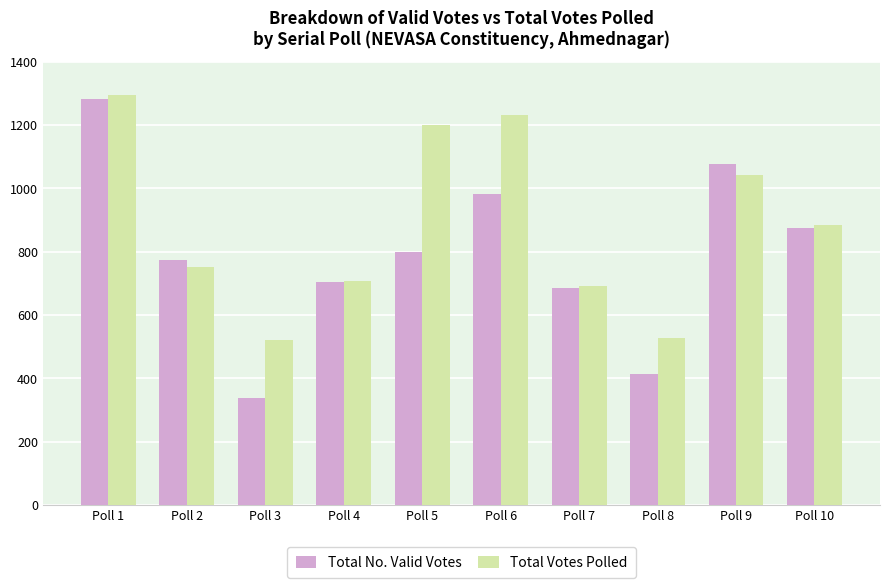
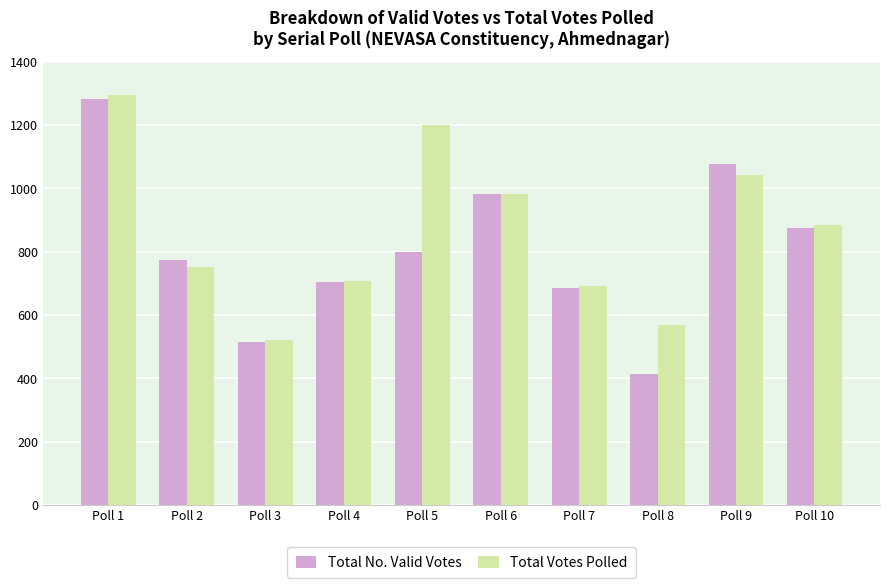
Total No. Valid Votes, Poll 3: 340 -> 520
Total Votes Polled, Poll 6: 1230 -> 980
Total Votes Polled, Poll 8: 530 -> 570
